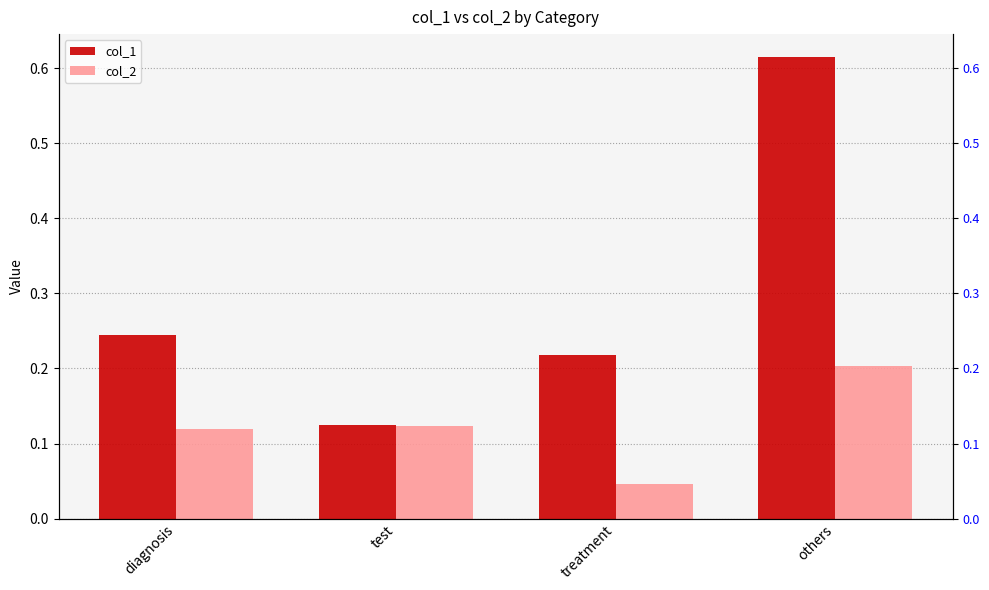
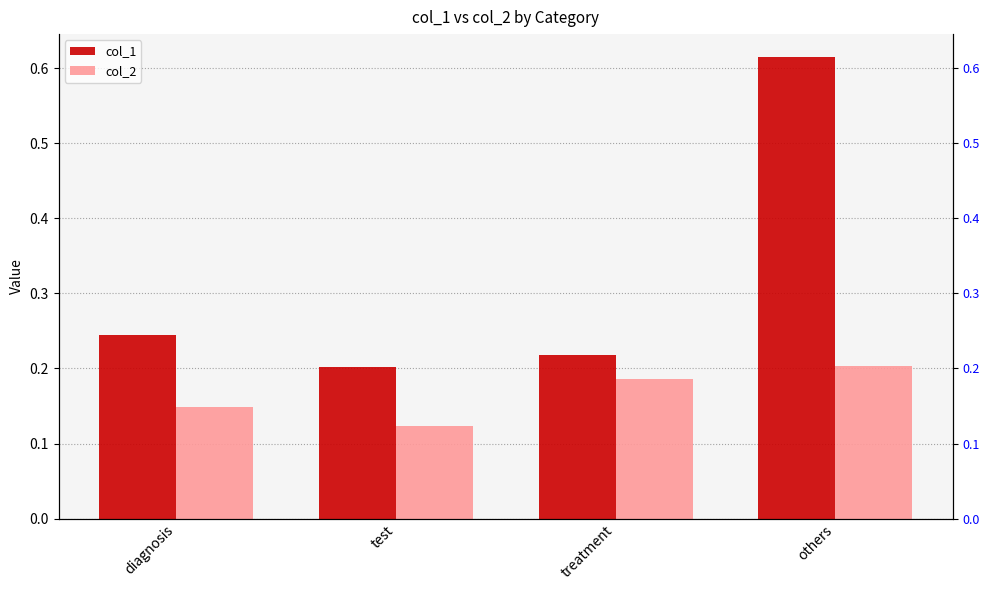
col_2, diagnosis: 0.12 -> 0.15
col_1, test: 0.12 -> 0.20
col_2, treatment: 0.05 -> 0.19
